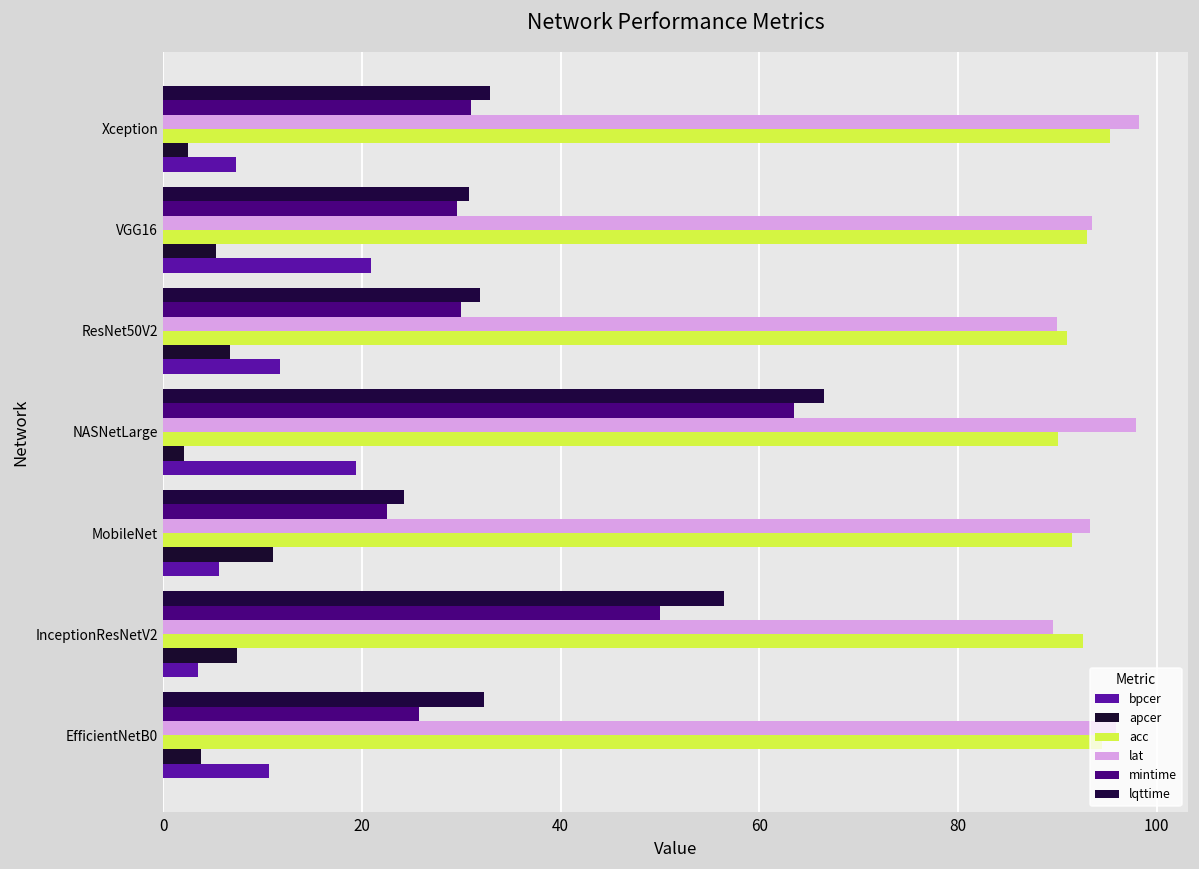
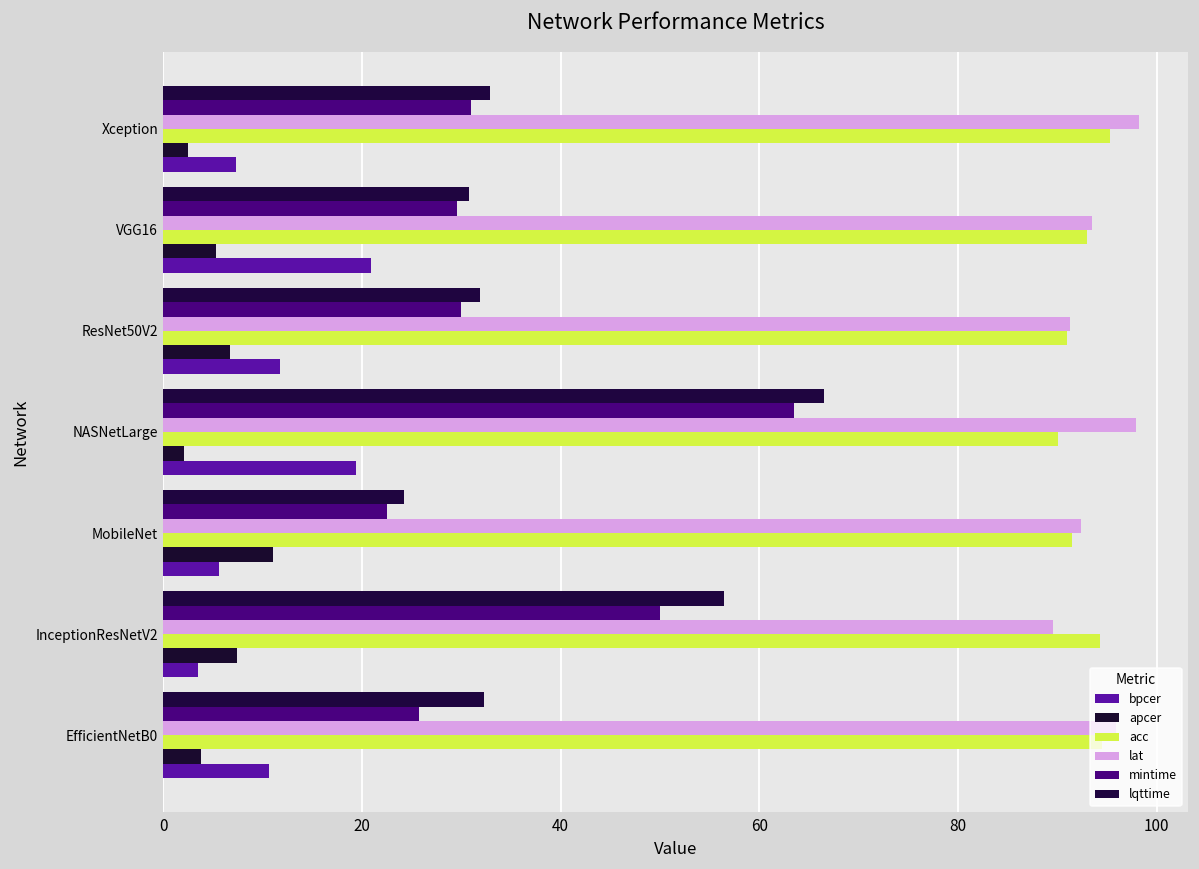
lat, ResNet50V2: 90 -> 91
lat, MobileNet: 93 -> 92
acc, InceptionResNetV2: 93 -> 94
